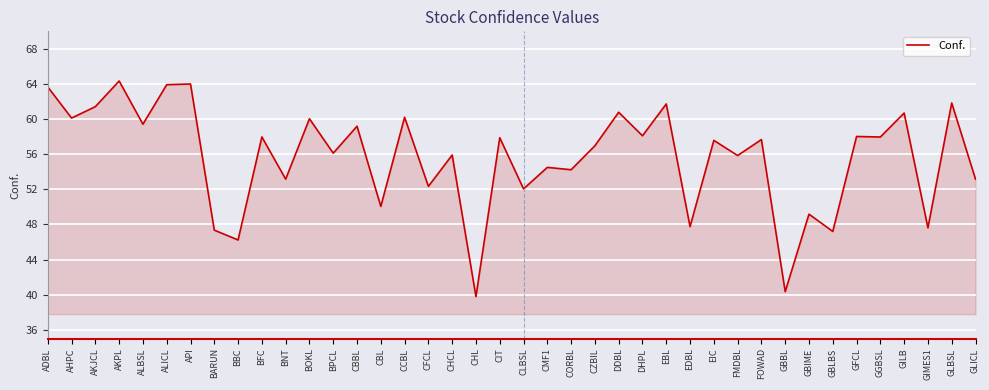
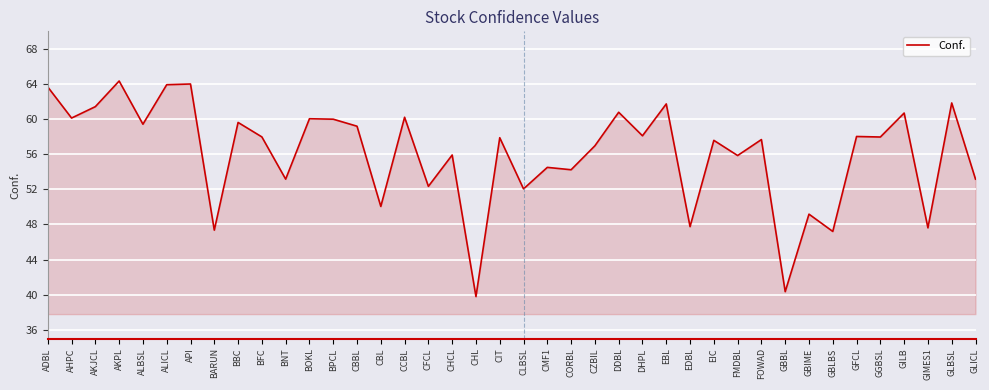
BBC: 46 -> 60
BPCL: 56 -> 60
